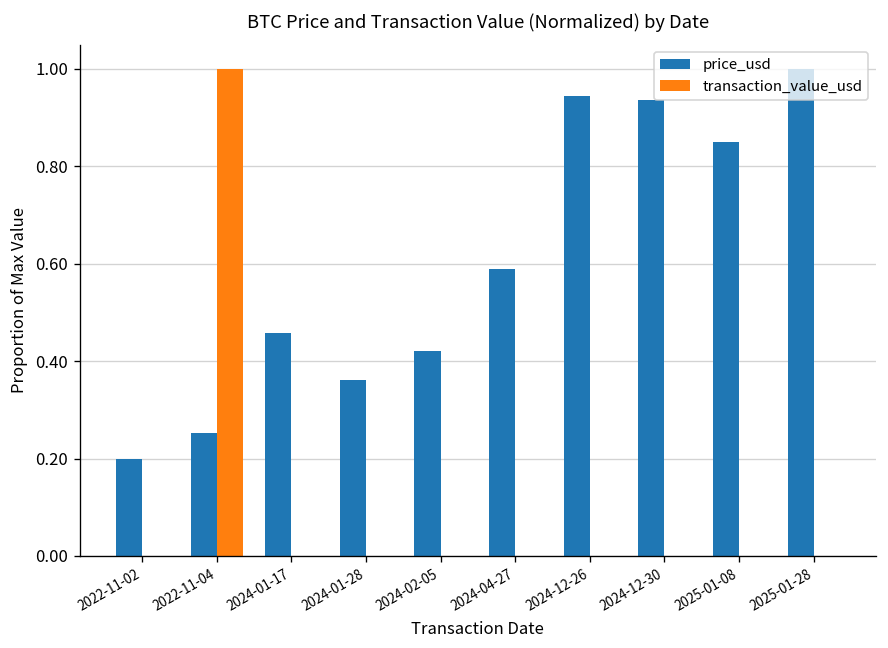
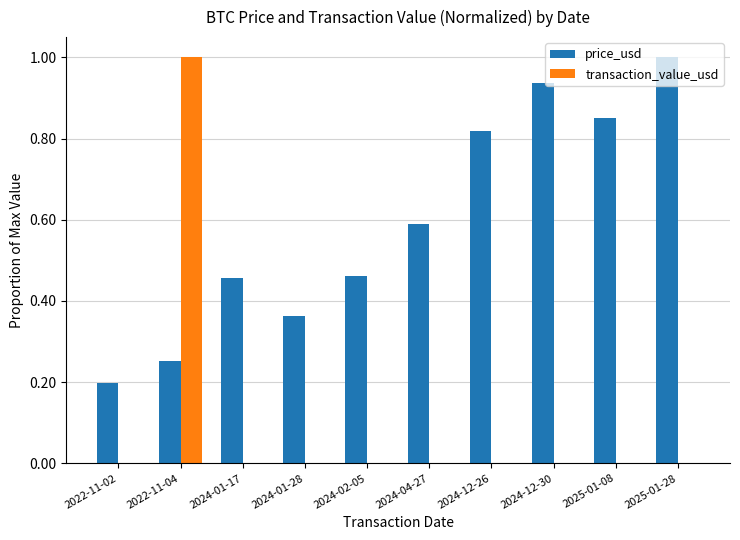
price_usd, 2024-02-05: 0.42 -> 0.46
price_usd, 2024-12-26: 0.94 -> 0.82
